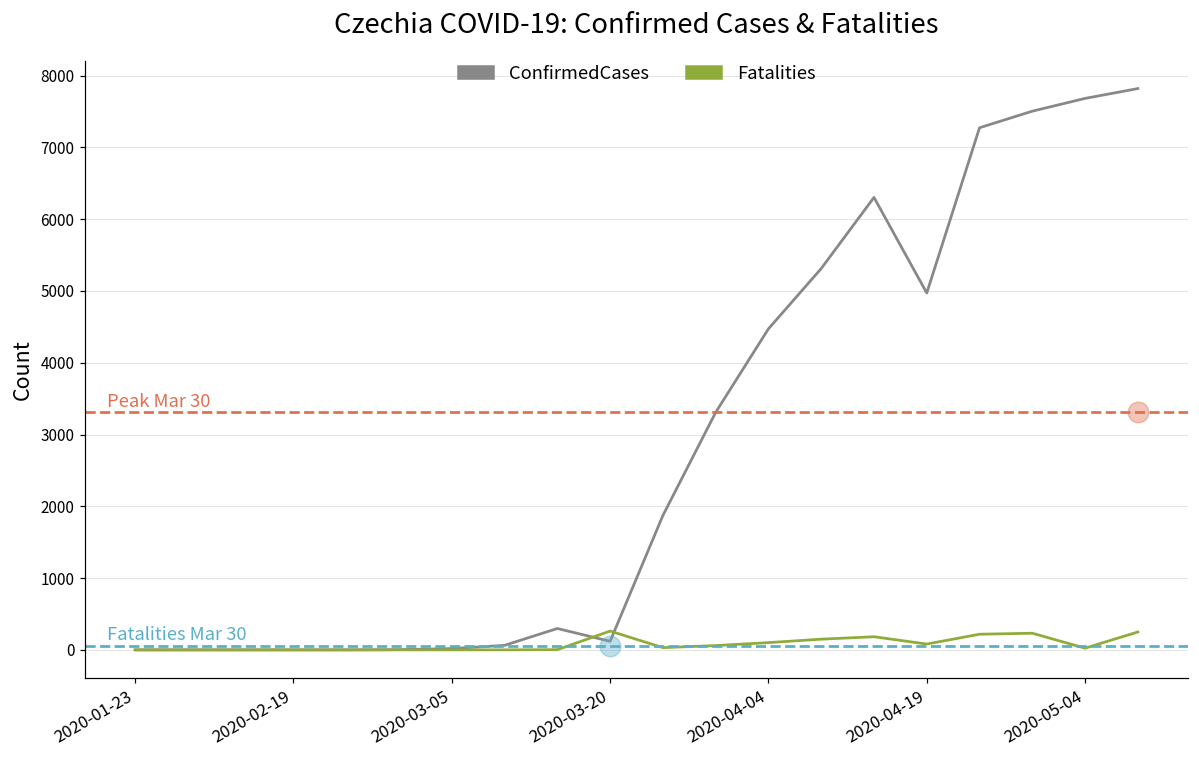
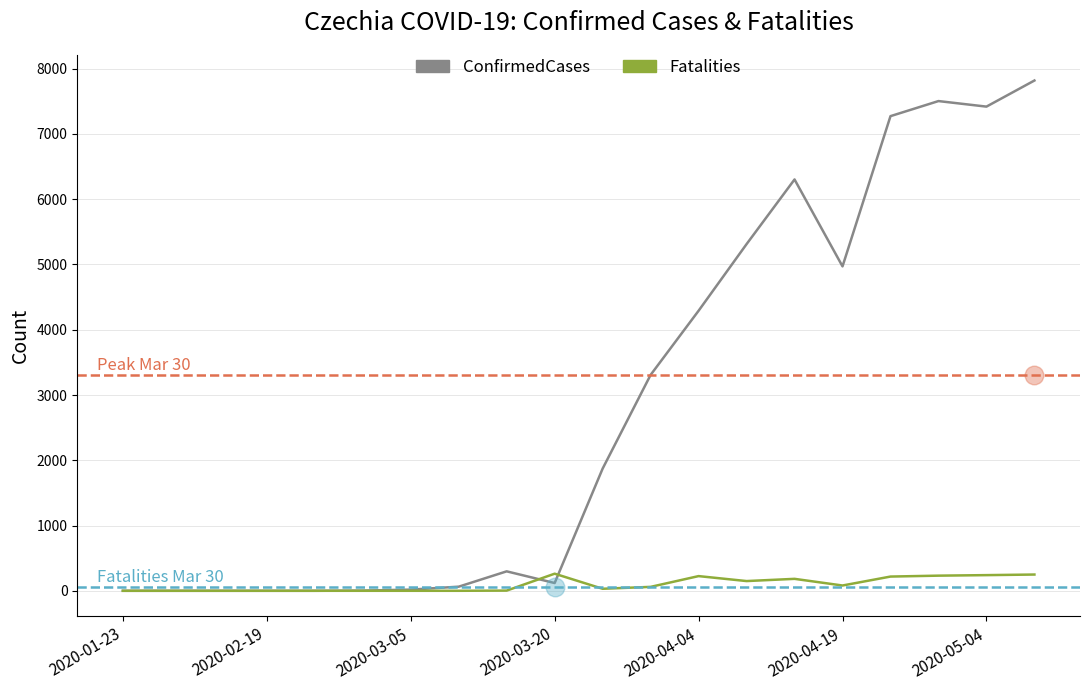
ConfirmedCases, 2020-04-04: 4500 -> 4300
Fatalities, 2020-04-04: 100 -> 200
ConfirmedCases, 2020-05-04: 7700 -> 7400
Fatalities, 2020-05-04: 0 -> 200
